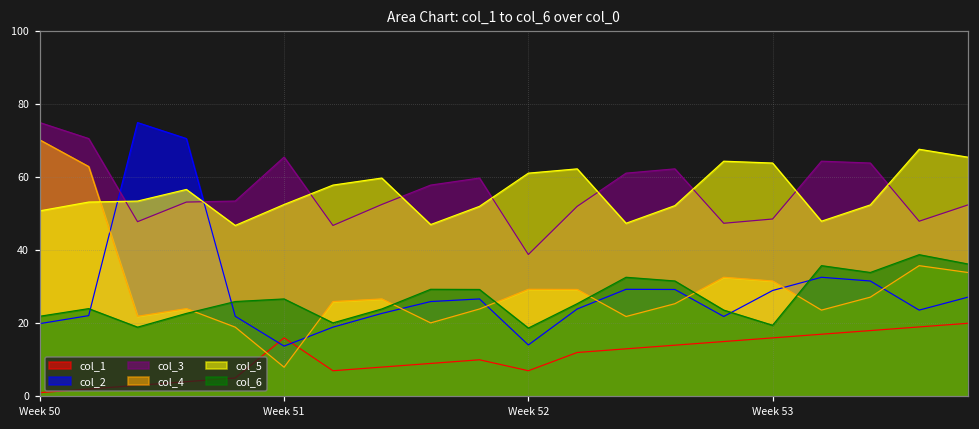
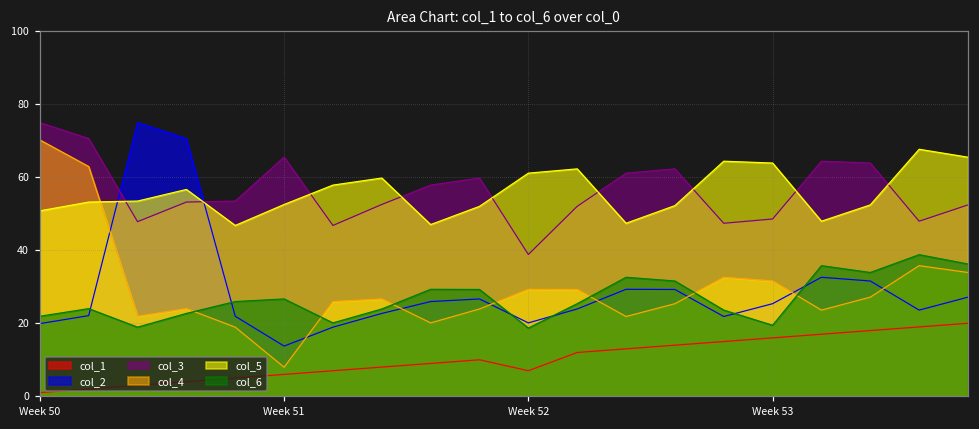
col_1, Week 51: 16 -> 6
col_2, Week 52: 14 -> 20
col_2, Week 53: 29 -> 25
